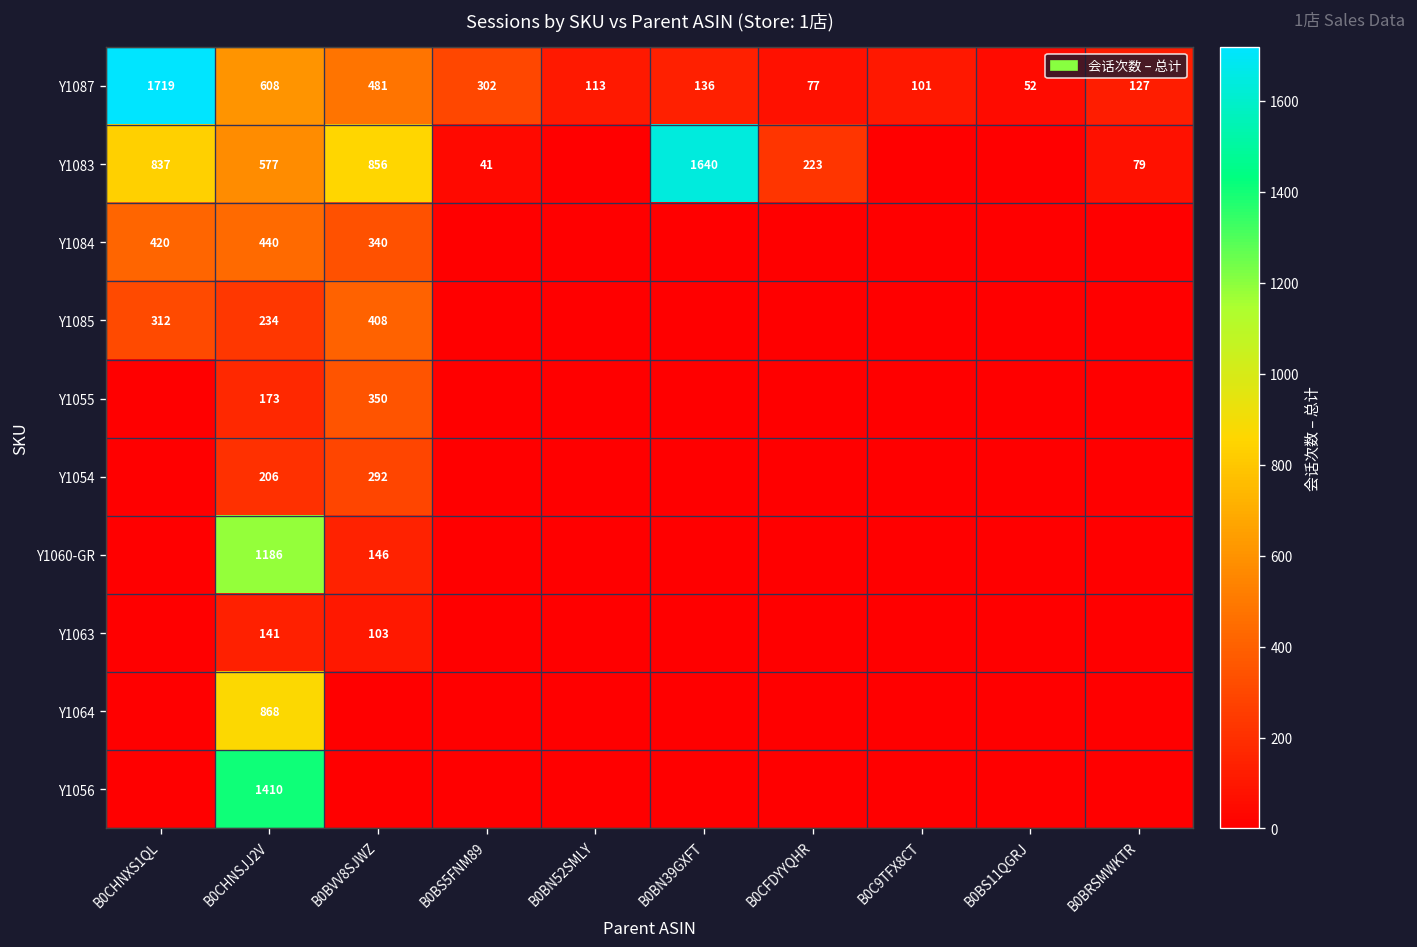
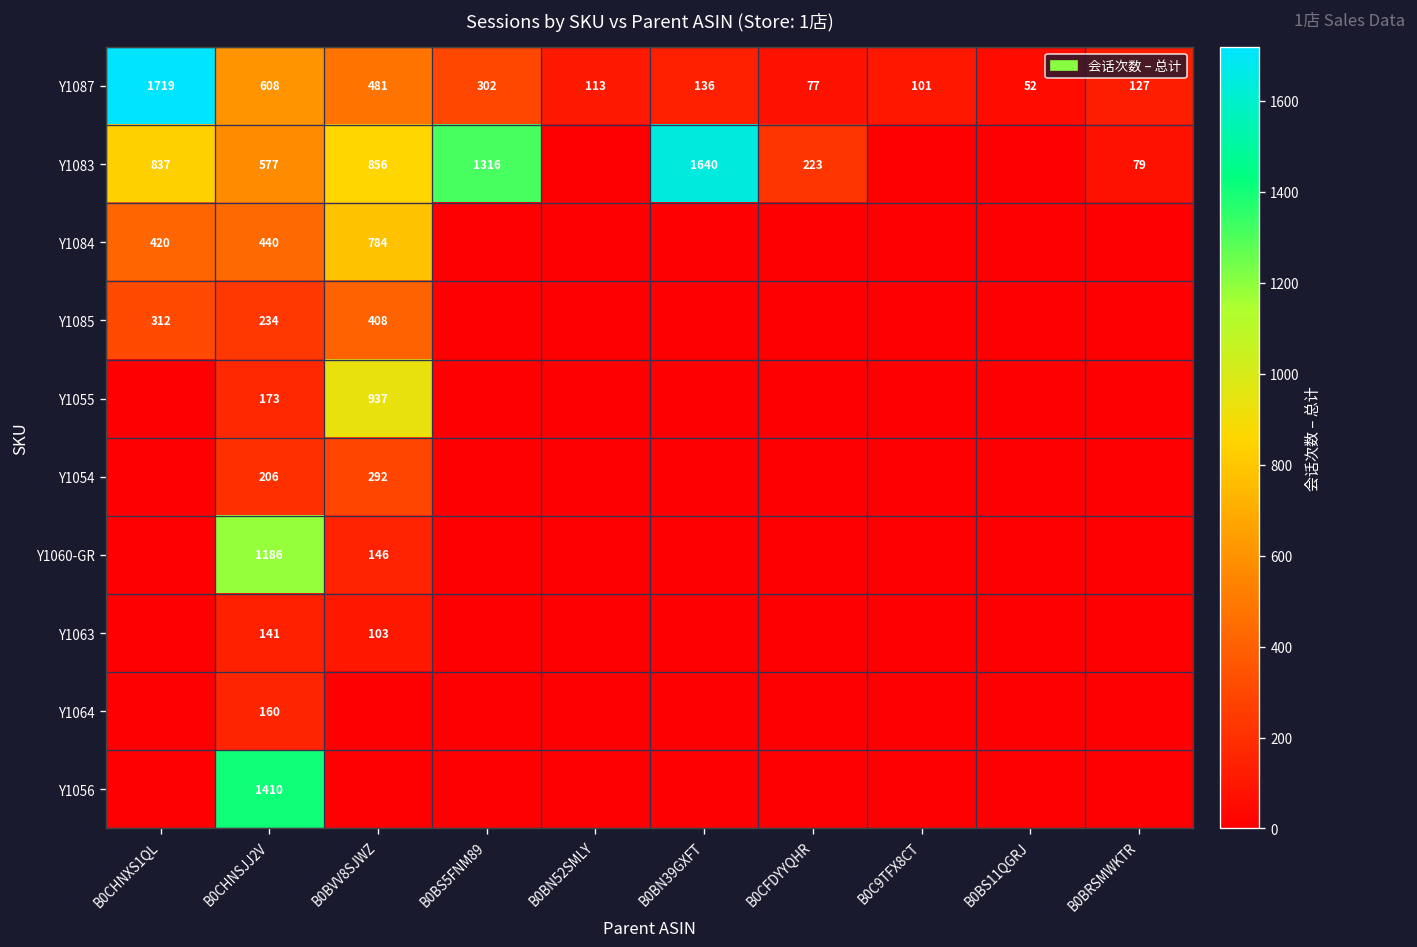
Y1083, B0BS5FNM89: 41 -> 1316
Y1084, B0BVV8SJWZ: 340 -> 784
Y1055, B0BVV8SJWZ: 350 -> 937
Y1064, B0CHNSJJ2V: 868 -> 160
